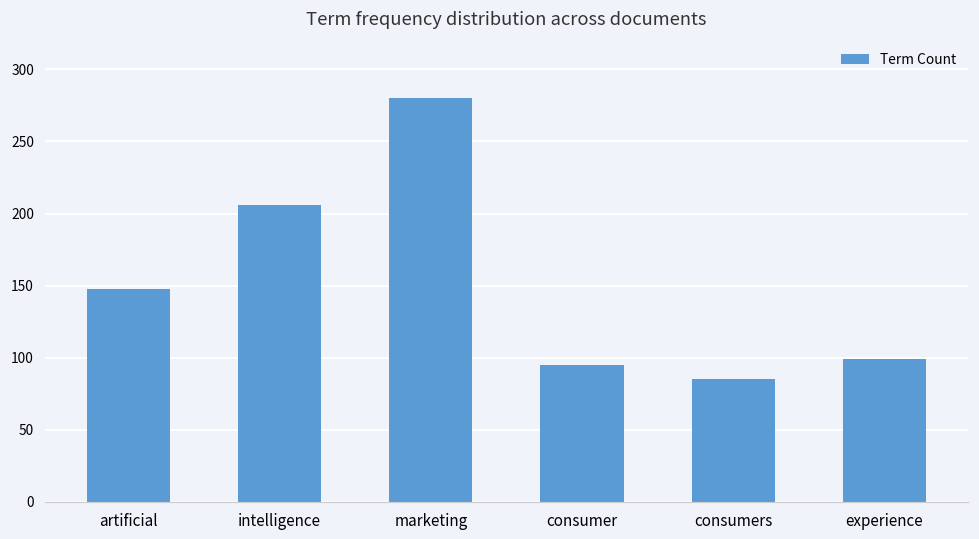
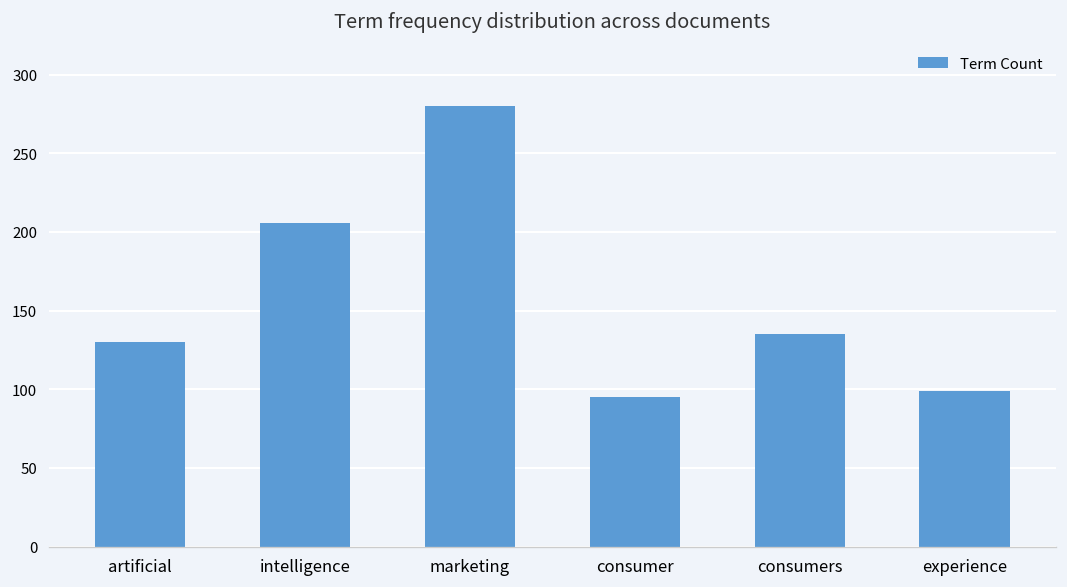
artificial: 148 -> 130
consumers: 85 -> 135
